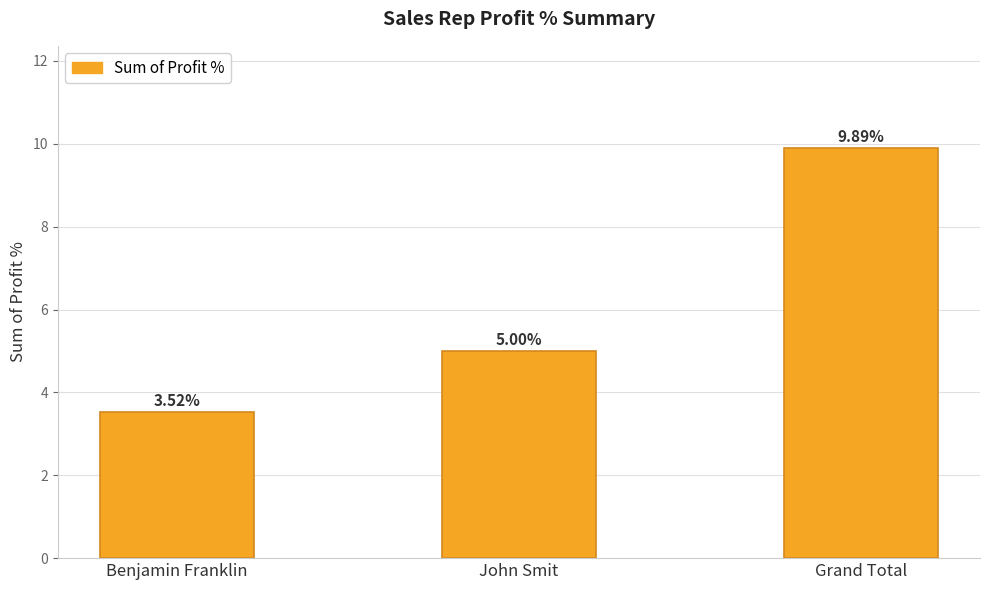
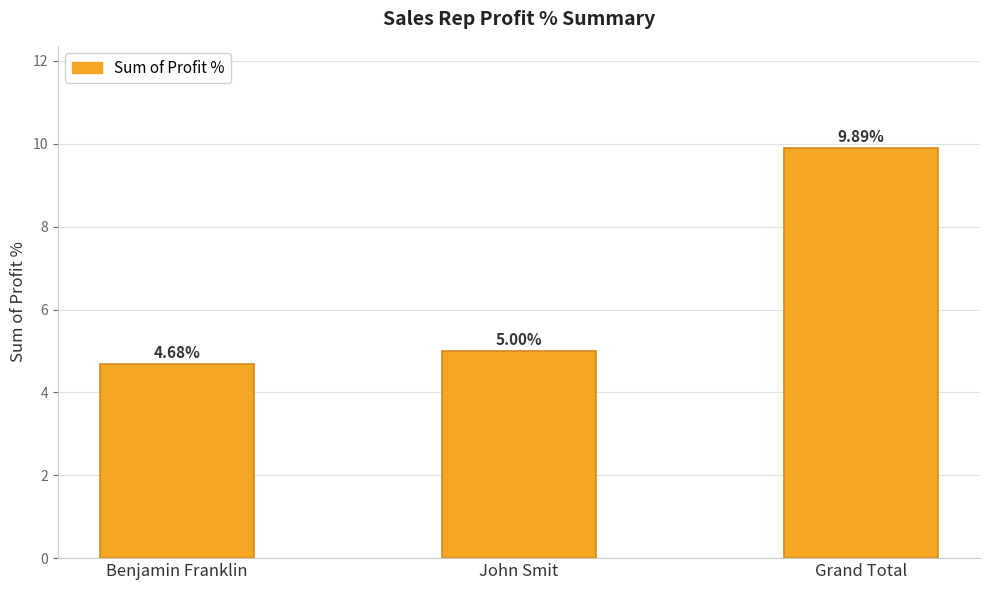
Benjamin Franklin: 3.52% -> 4.68%
